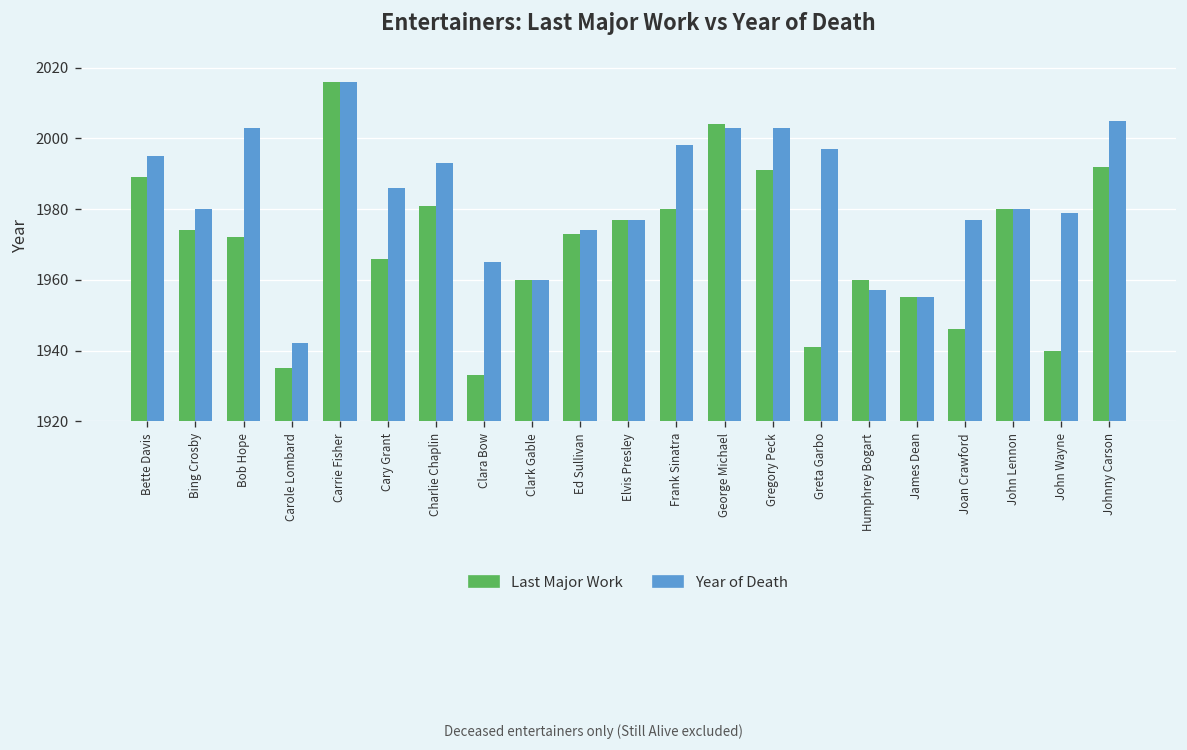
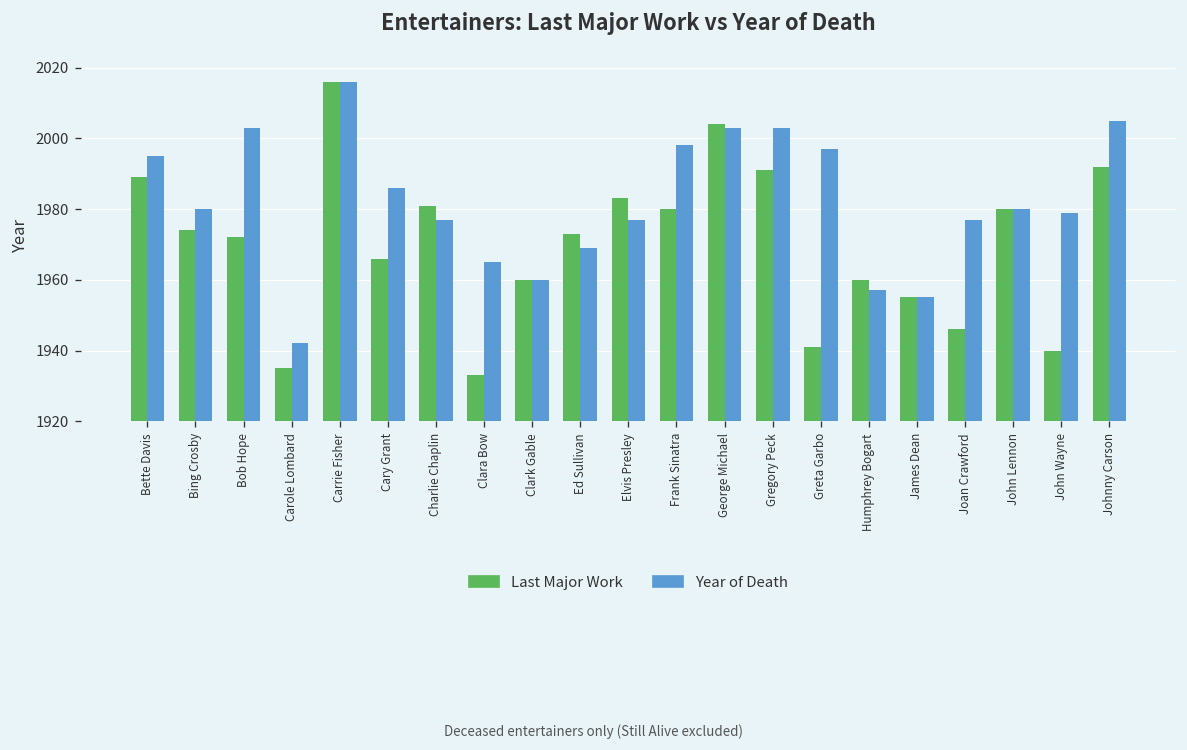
Year of Death, Charlie Chaplin: 1993 -> 1977
Year of Death, Ed Sullivan: 1974 -> 1969
Last Major Work, Elvis Presley: 1977 -> 1983
